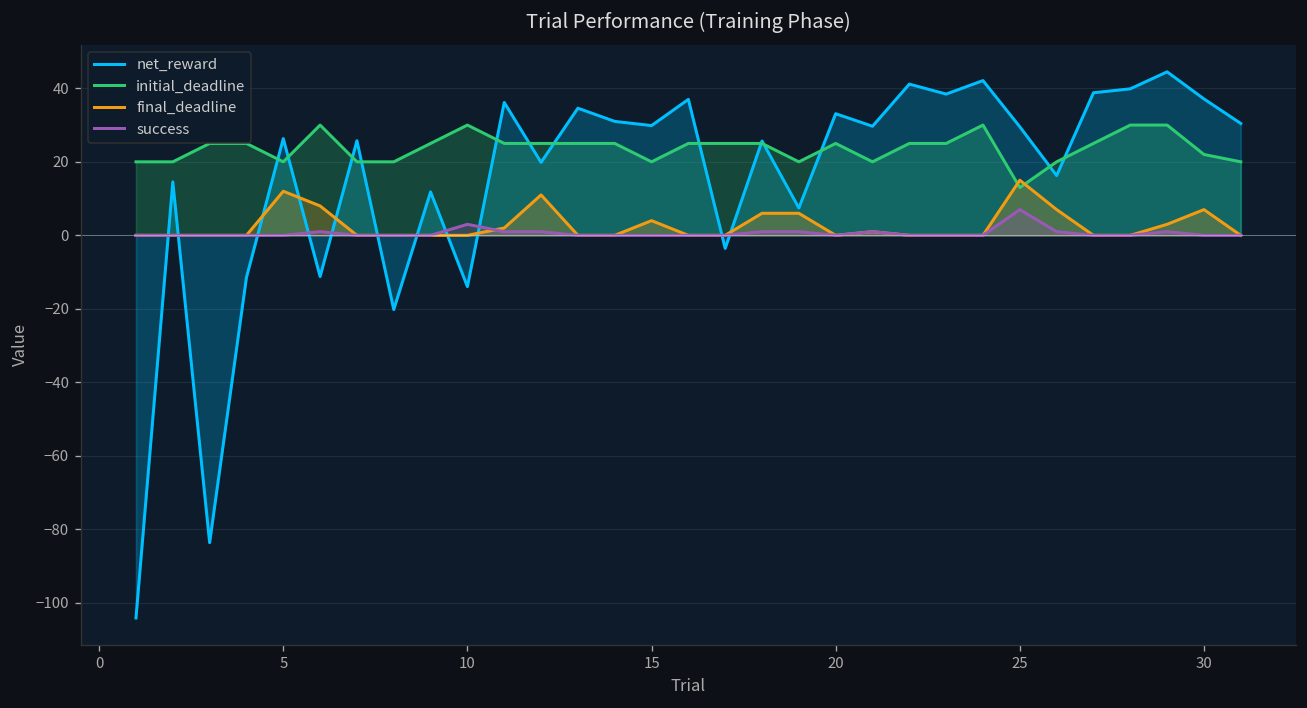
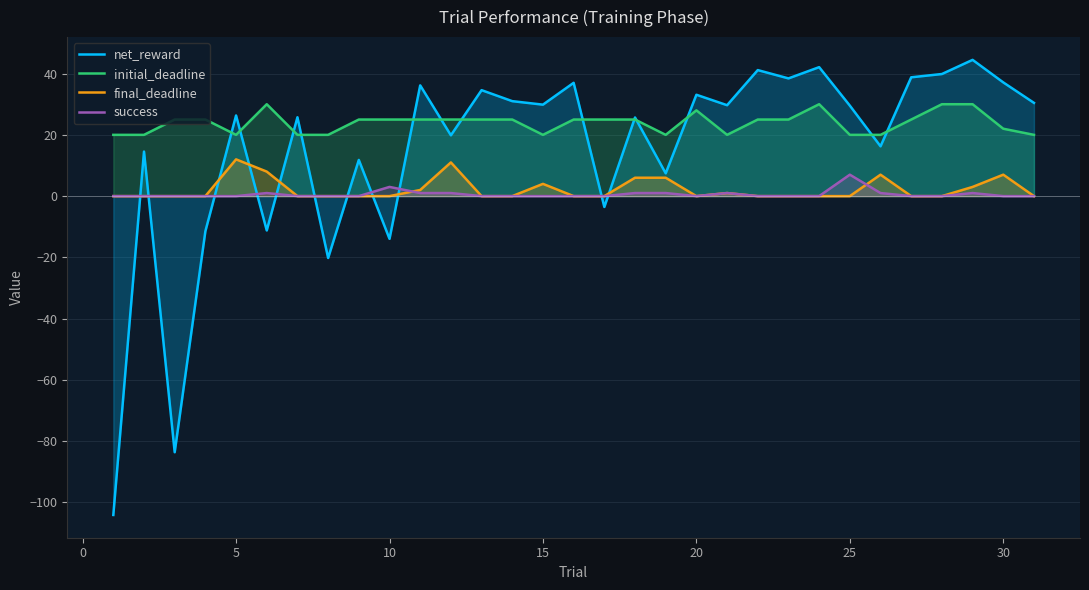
initial_deadline, 10: 30 -> 25
initial_deadline, 20: 25 -> 28
initial_deadline, 25: 13 -> 20
final_deadline, 25: 15 -> 0
